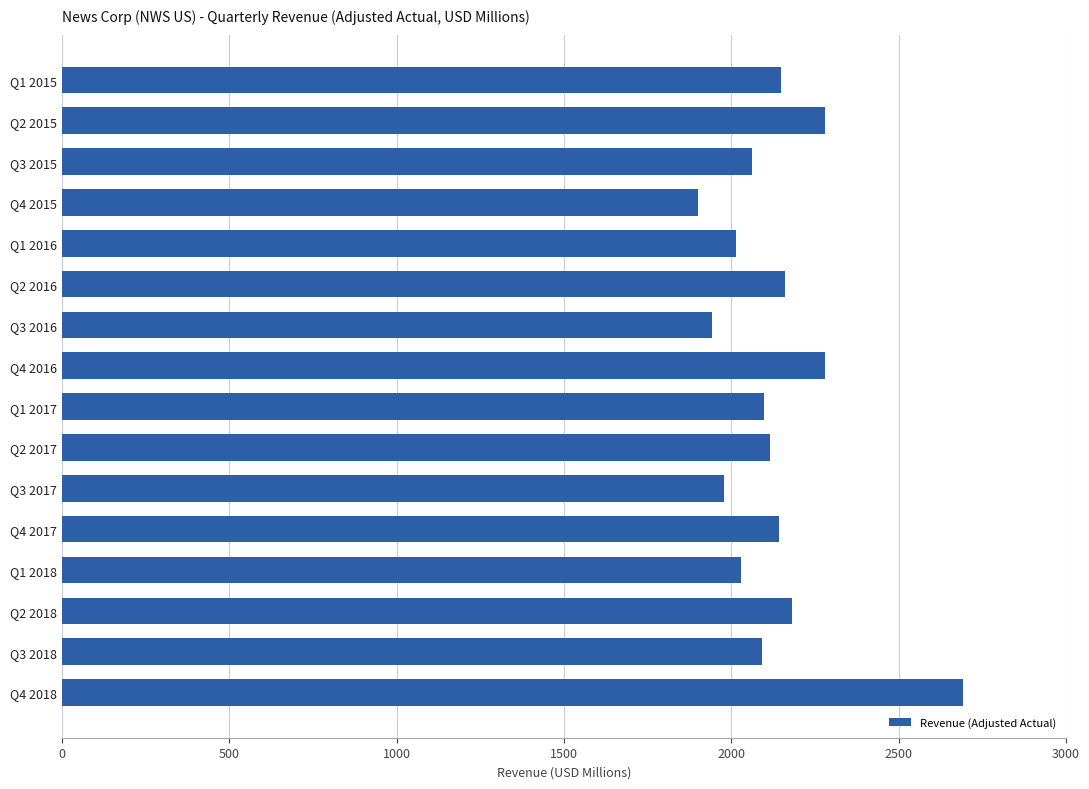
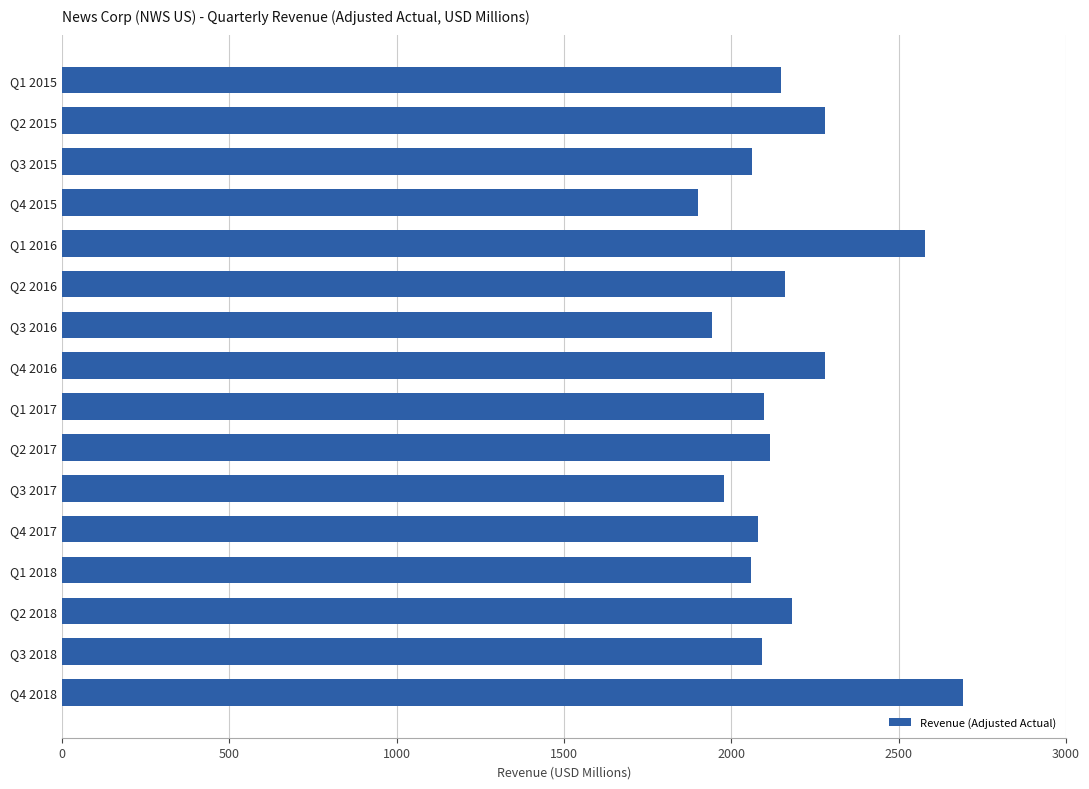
Q1 2016: 2010 -> 2580
Q4 2017: 2140 -> 2080
Q1 2018: 2030 -> 2060
